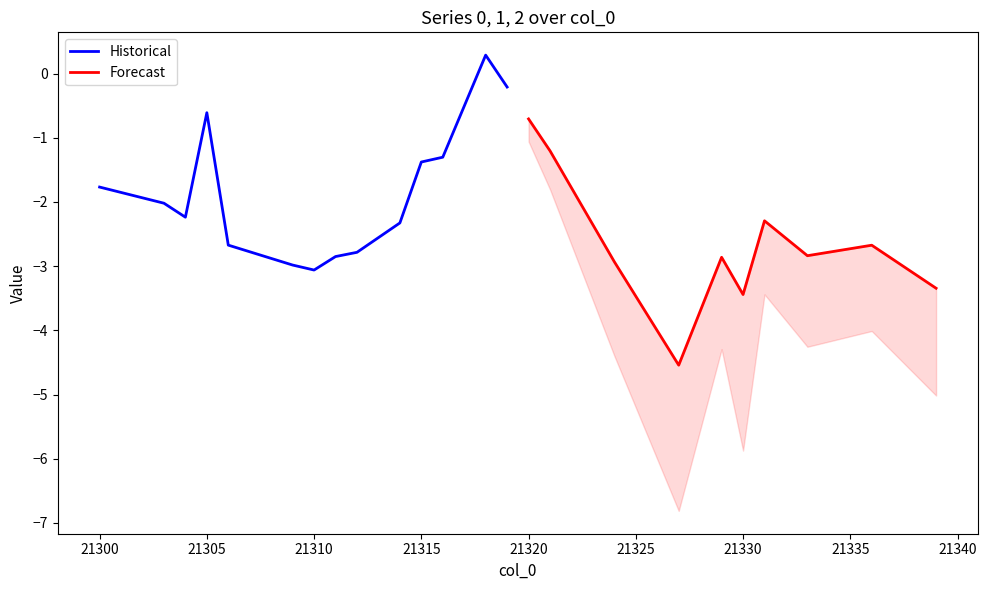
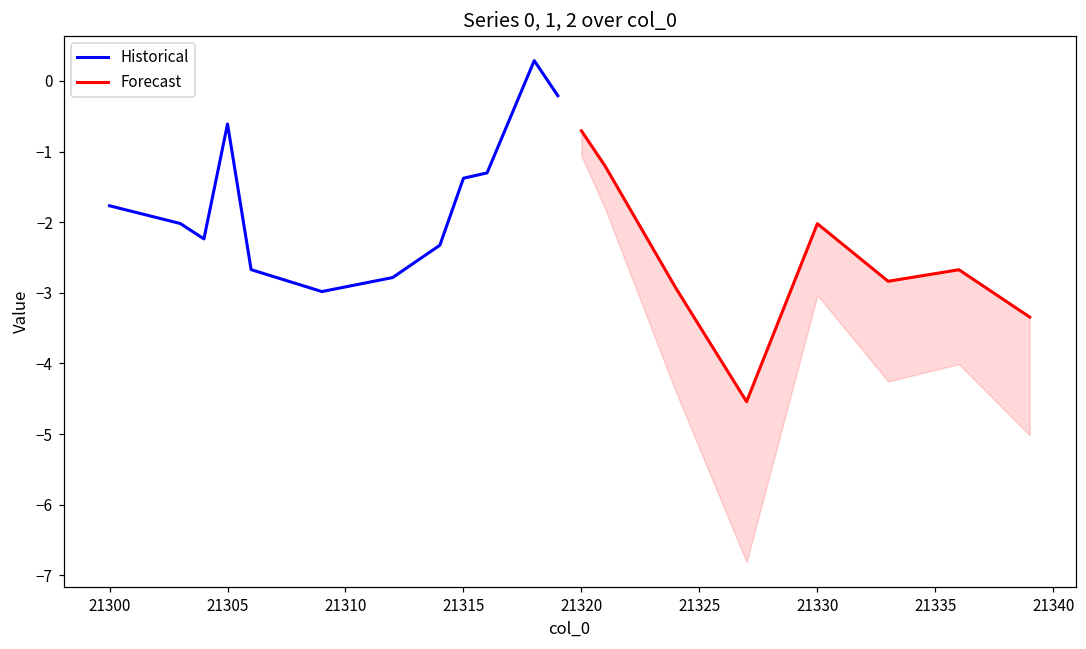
Historical, 21310: -3.1 -> -2.9
Forecast, 21330: -3.4 -> -2.0
